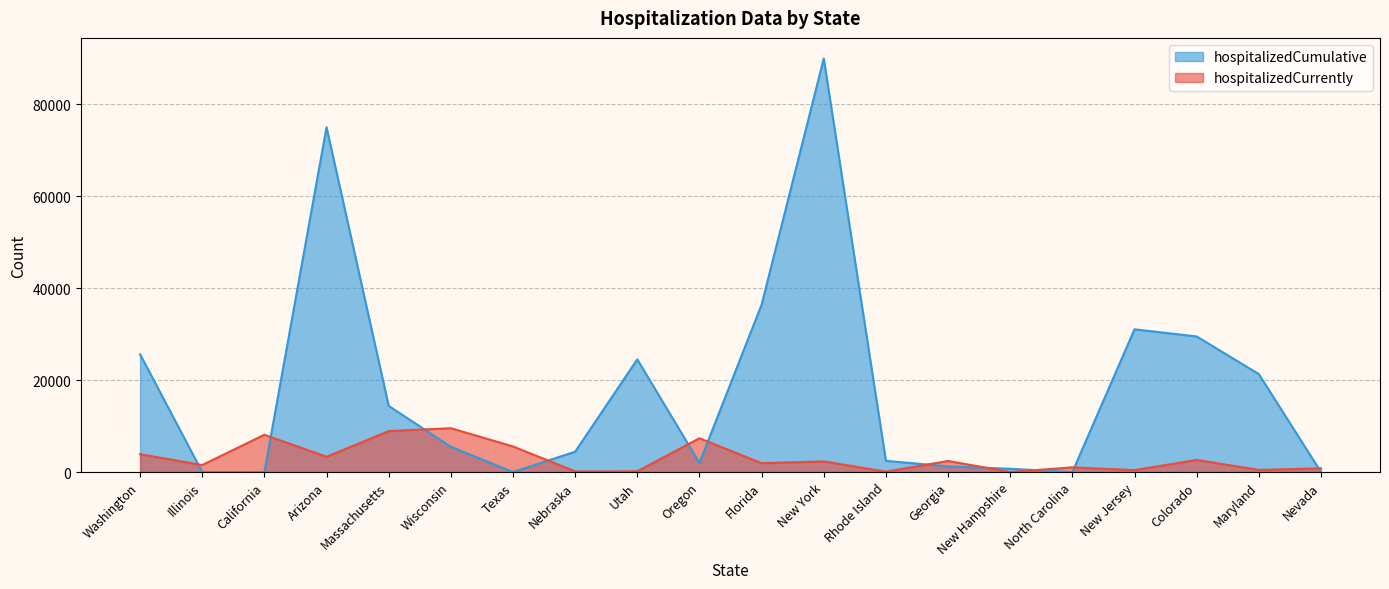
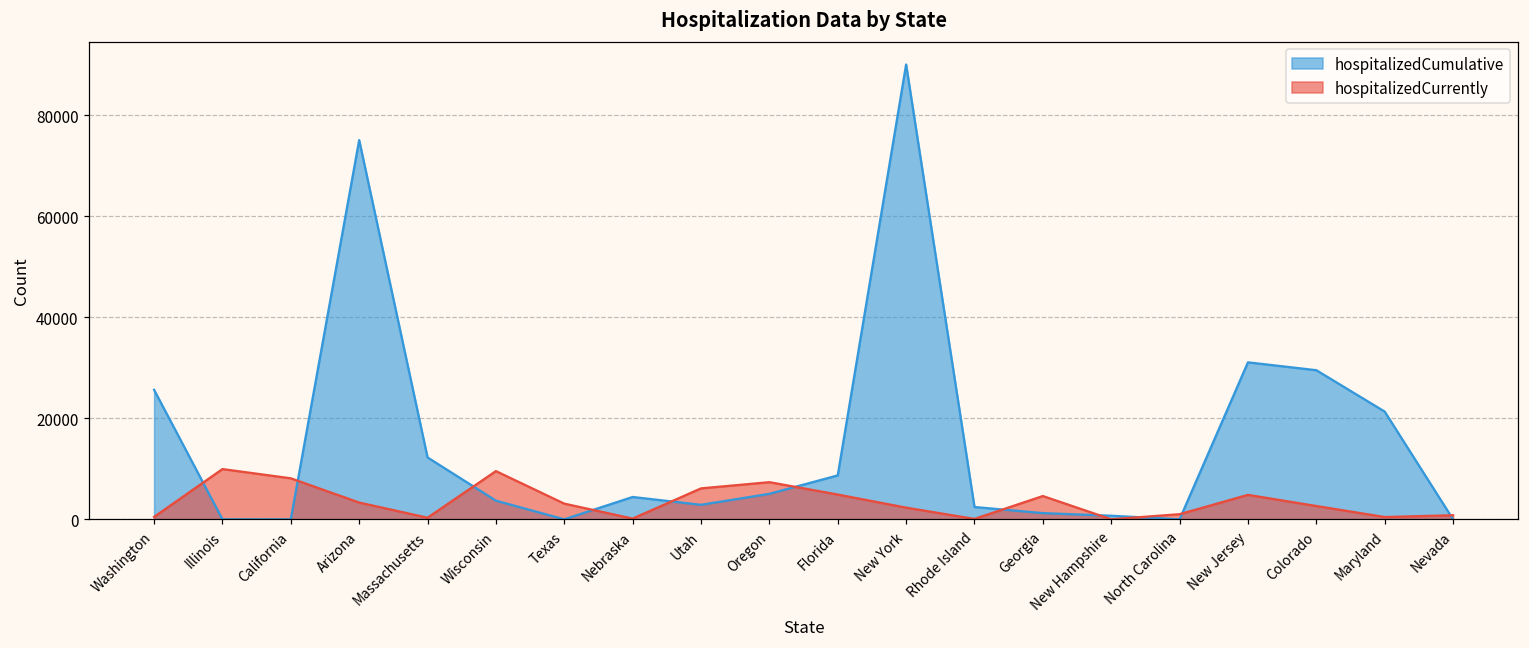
hospitalizedCurrently, Washington: 4000 -> 0
hospitalizedCurrently, Illinois: 2000 -> 10000
hospitalizedCumulative, Massachusetts: 14000 -> 12000
hospitalizedCurrently, Massachusetts: 9000 -> 0
hospitalizedCumulative, Wisconsin: 6000 -> 4000
hospitalizedCurrently, Texas: 6000 -> 3000
hospitalizedCumulative, Utah: 25000 -> 3000
hospitalizedCurrently, Utah: 0 -> 6000
hospitalizedCumulative, Oregon: 2000 -> 5000
hospitalizedCumulative, Florida: 36000 -> 9000
hospitalizedCurrently, Florida: 2000 -> 5000
hospitalizedCurrently, Georgia: 2000 -> 5000
hospitalizedCurrently, New Jersey: 0 -> 5000
